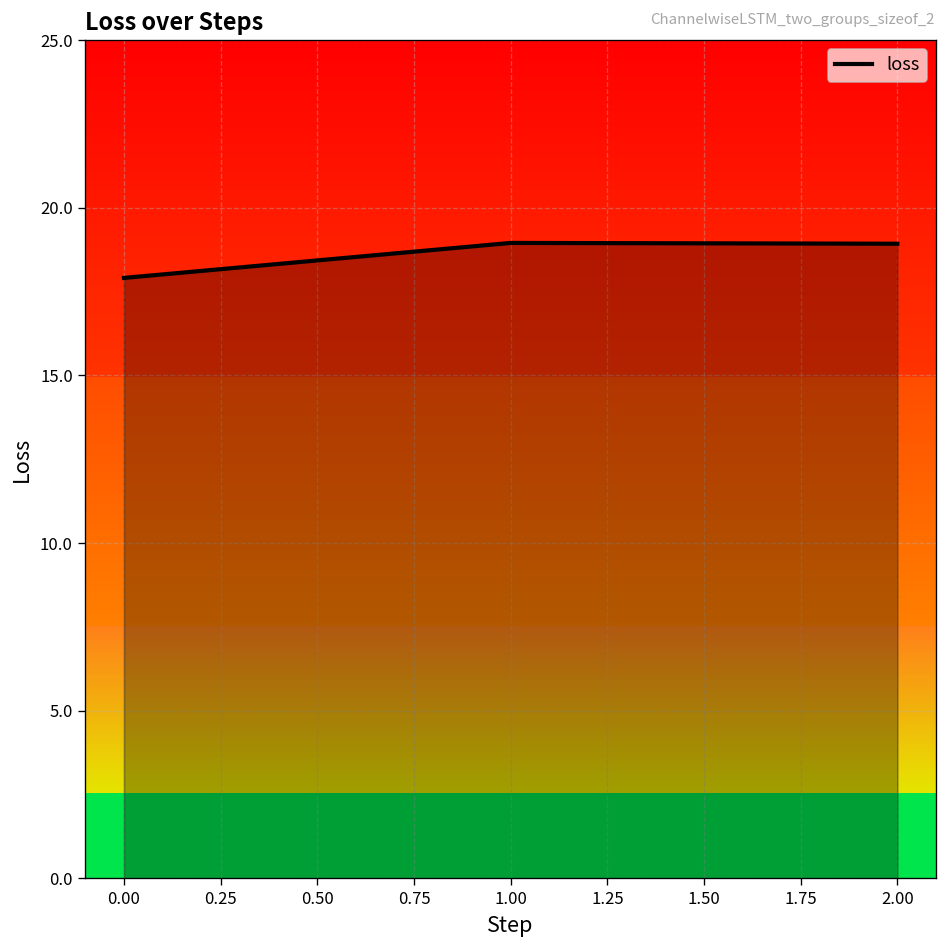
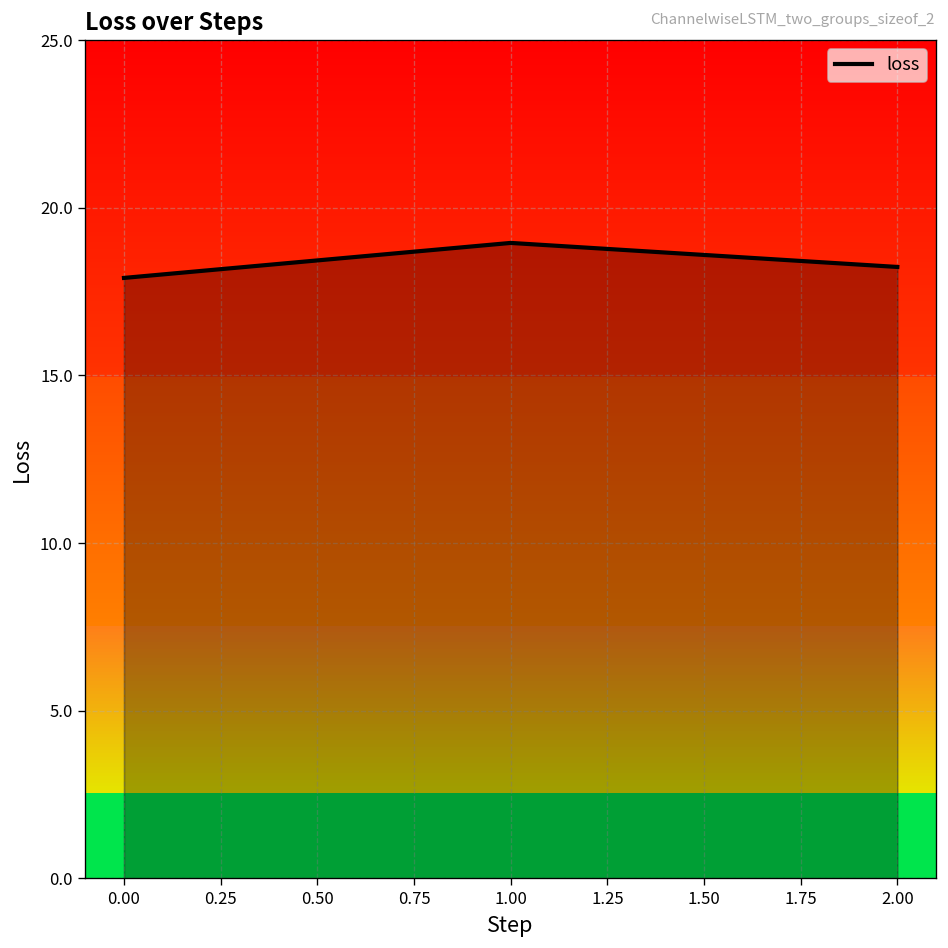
2.00: 18.9 -> 18.2
